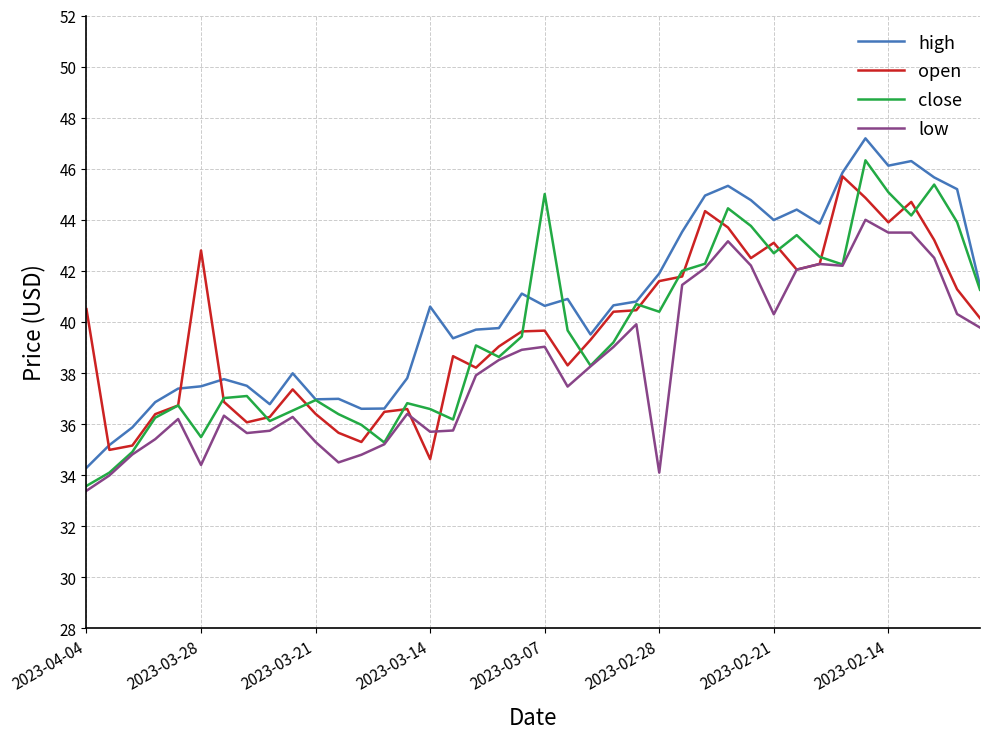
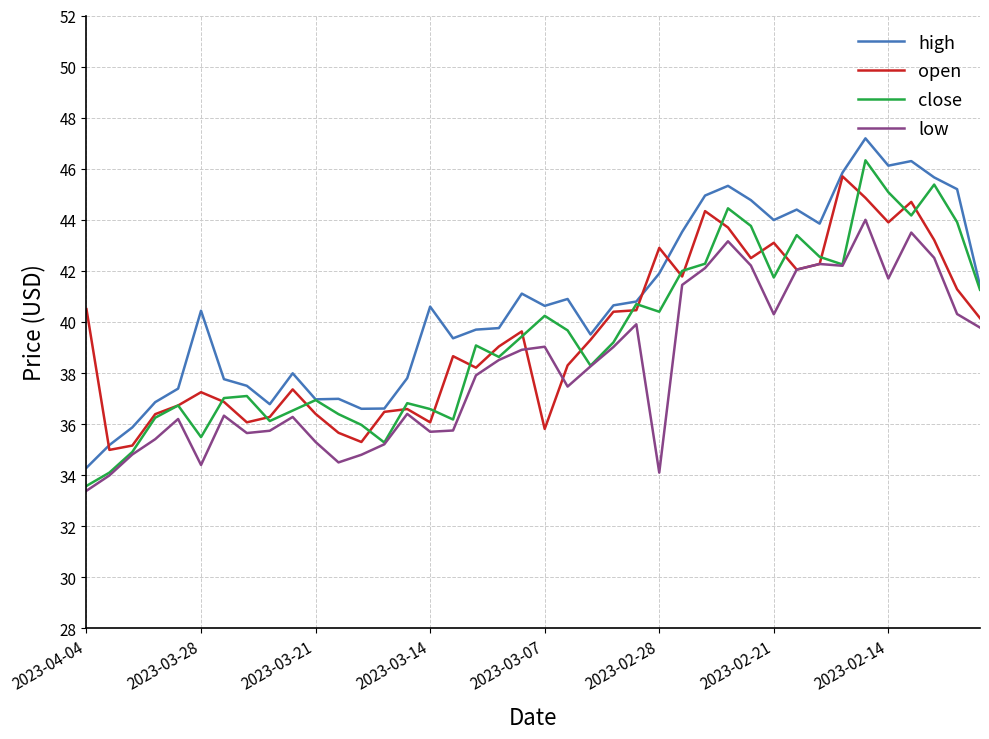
high, 2023-03-28: 37.5 -> 40.4
open, 2023-03-28: 42.8 -> 37.3
open, 2023-03-14: 34.6 -> 36.1
open, 2023-03-07: 39.7 -> 35.8
close, 2023-03-07: 45.0 -> 40.2
open, 2023-02-28: 41.6 -> 42.9
close, 2023-02-21: 42.7 -> 41.7
low, 2023-02-14: 43.5 -> 41.7
